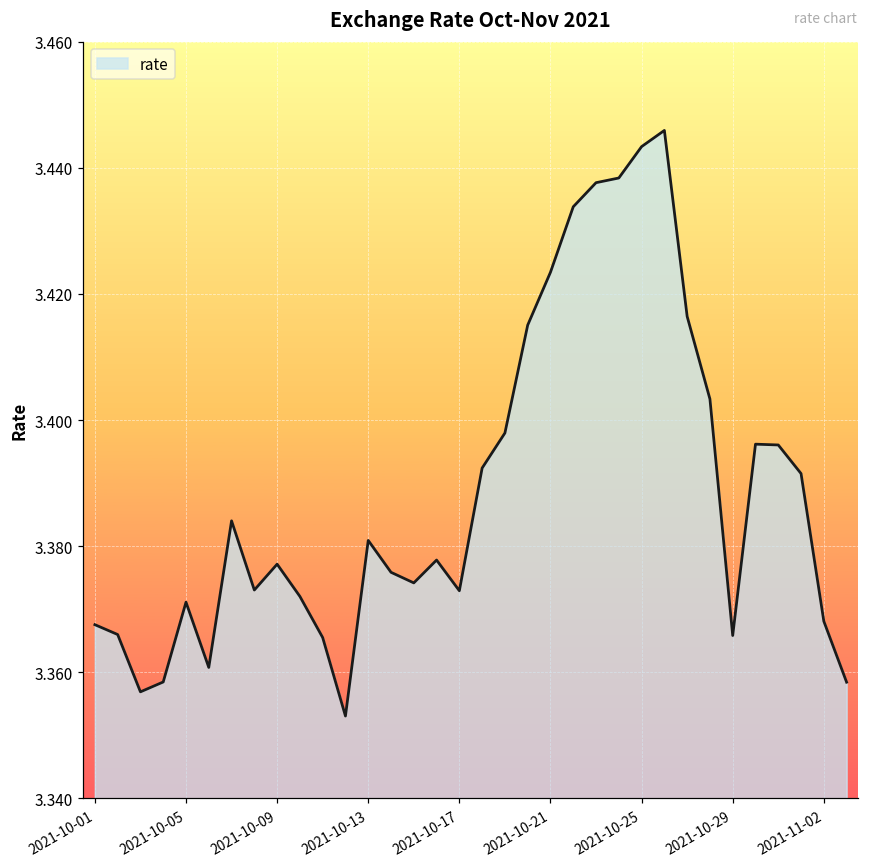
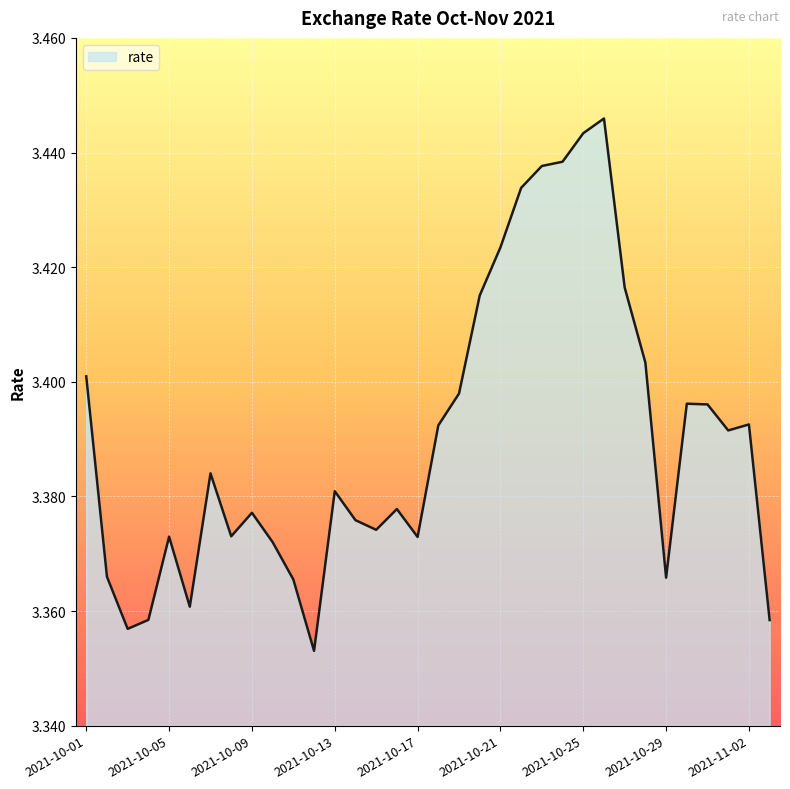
2021-10-01: 3.368 -> 3.401
2021-10-05: 3.371 -> 3.373
2021-11-02: 3.368 -> 3.393
